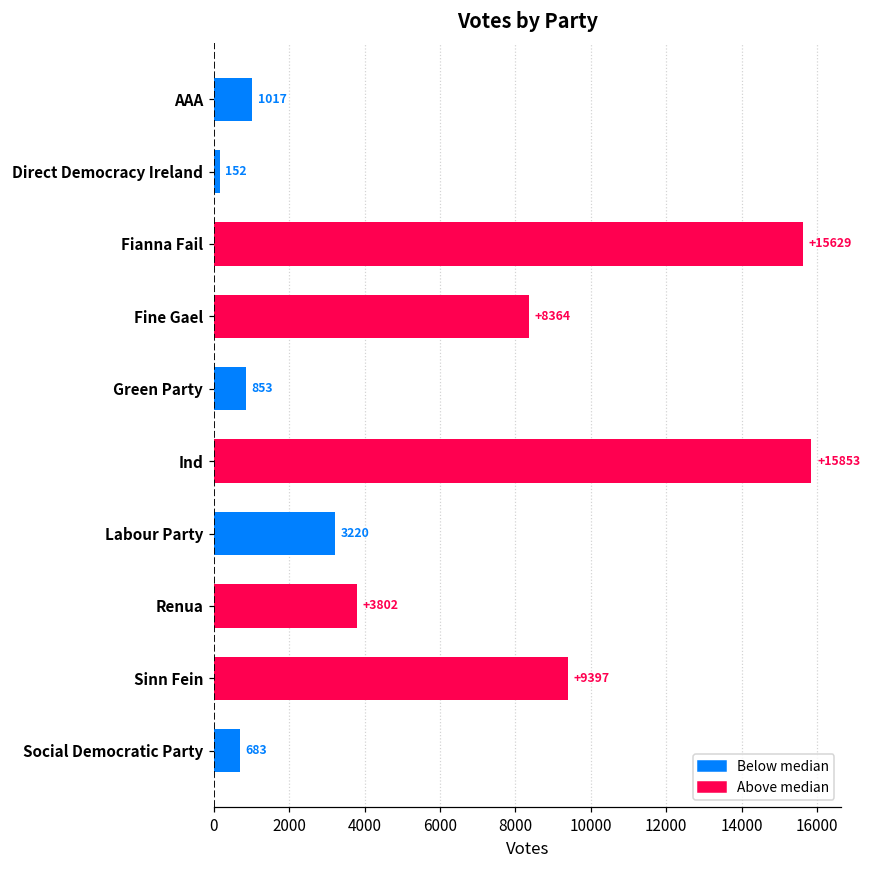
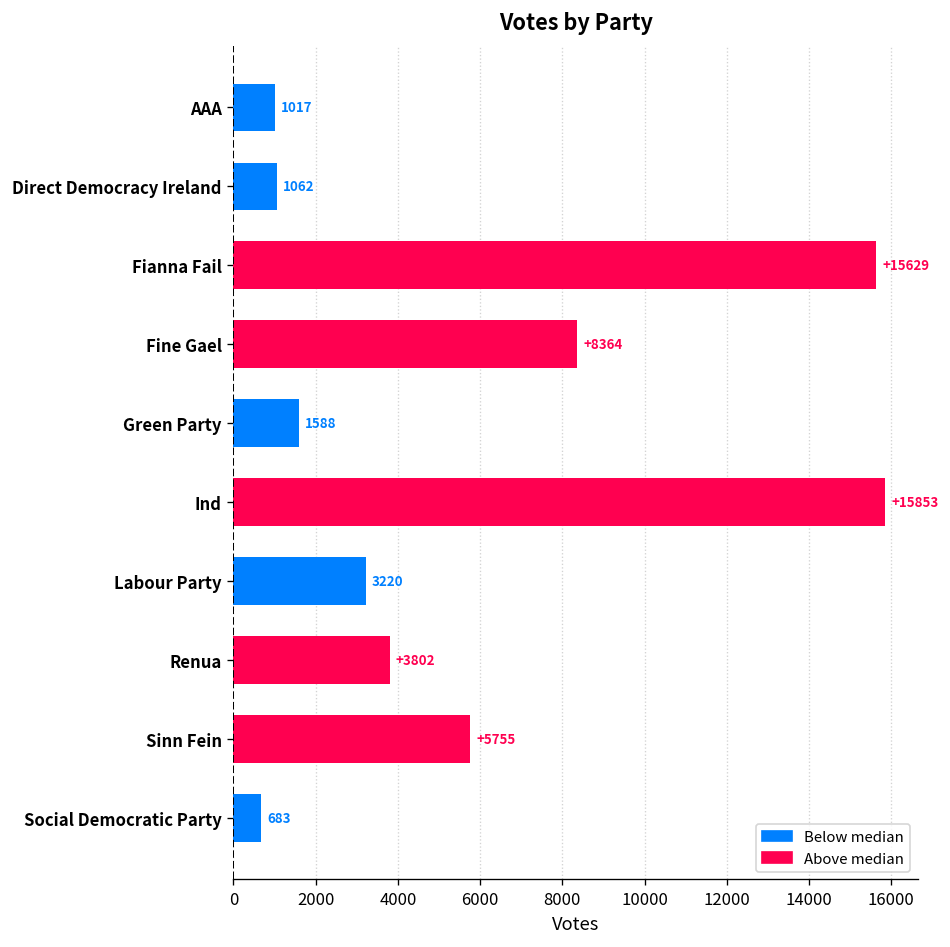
Direct Democracy Ireland: 152 -> 1062
Green Party: 853 -> 1588
Sinn Fein: +9397 -> +5755
